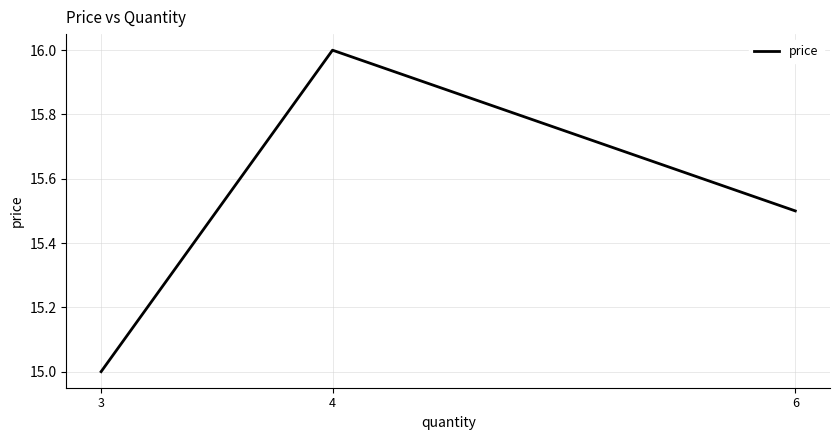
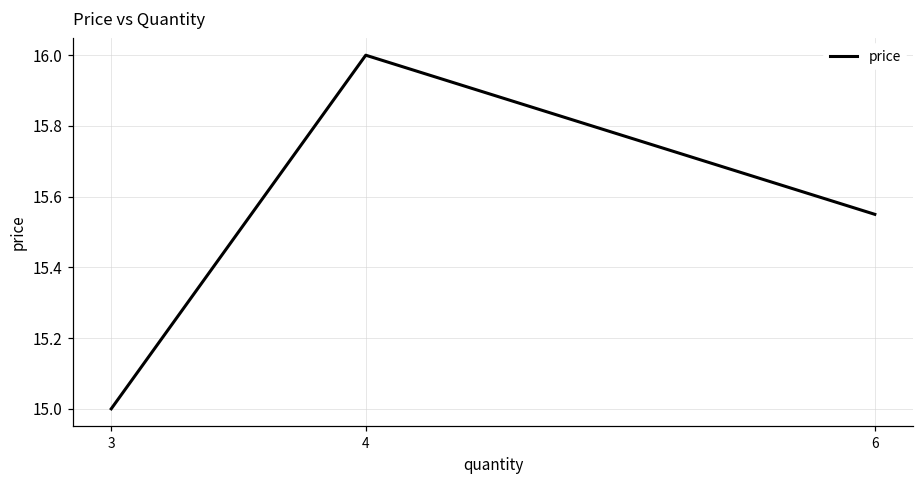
6: 15.50 -> 15.55
